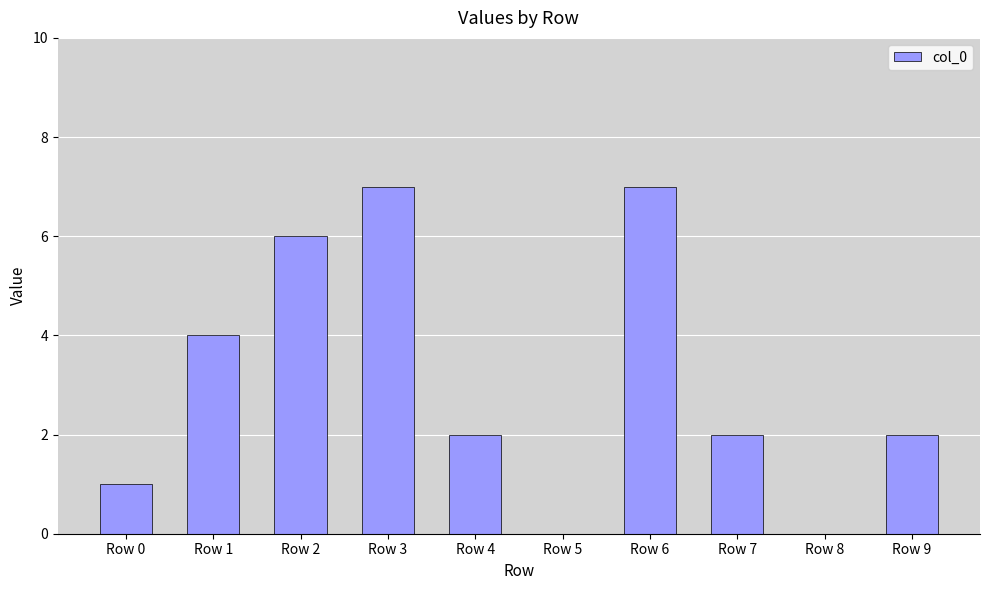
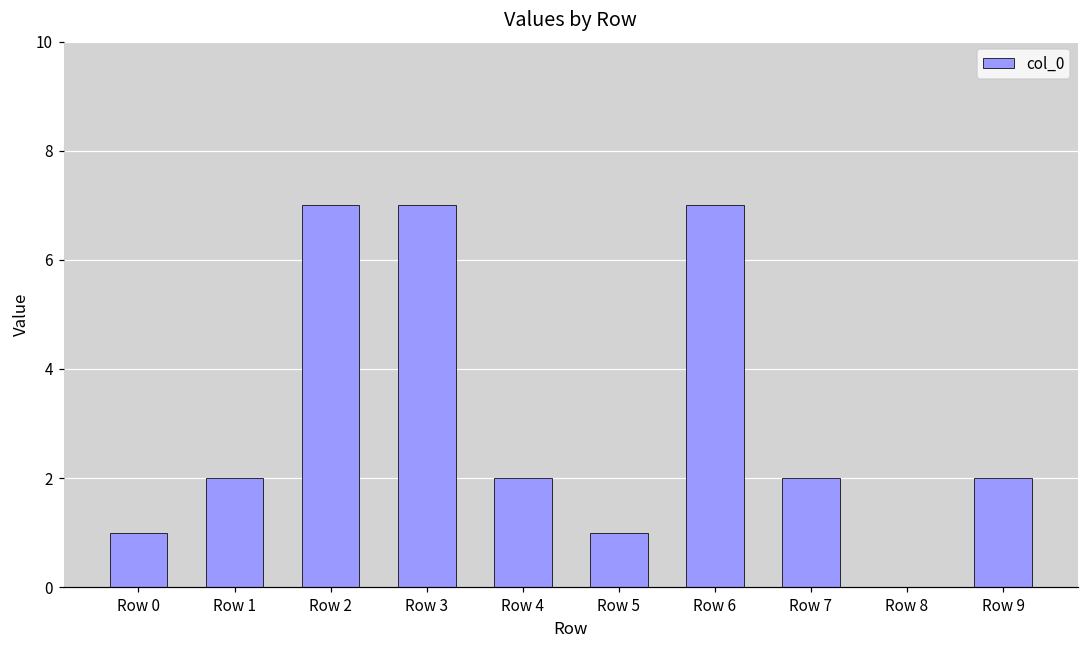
Row 1: 4 -> 2
Row 2: 6 -> 7
Row 5: 0 -> 1
